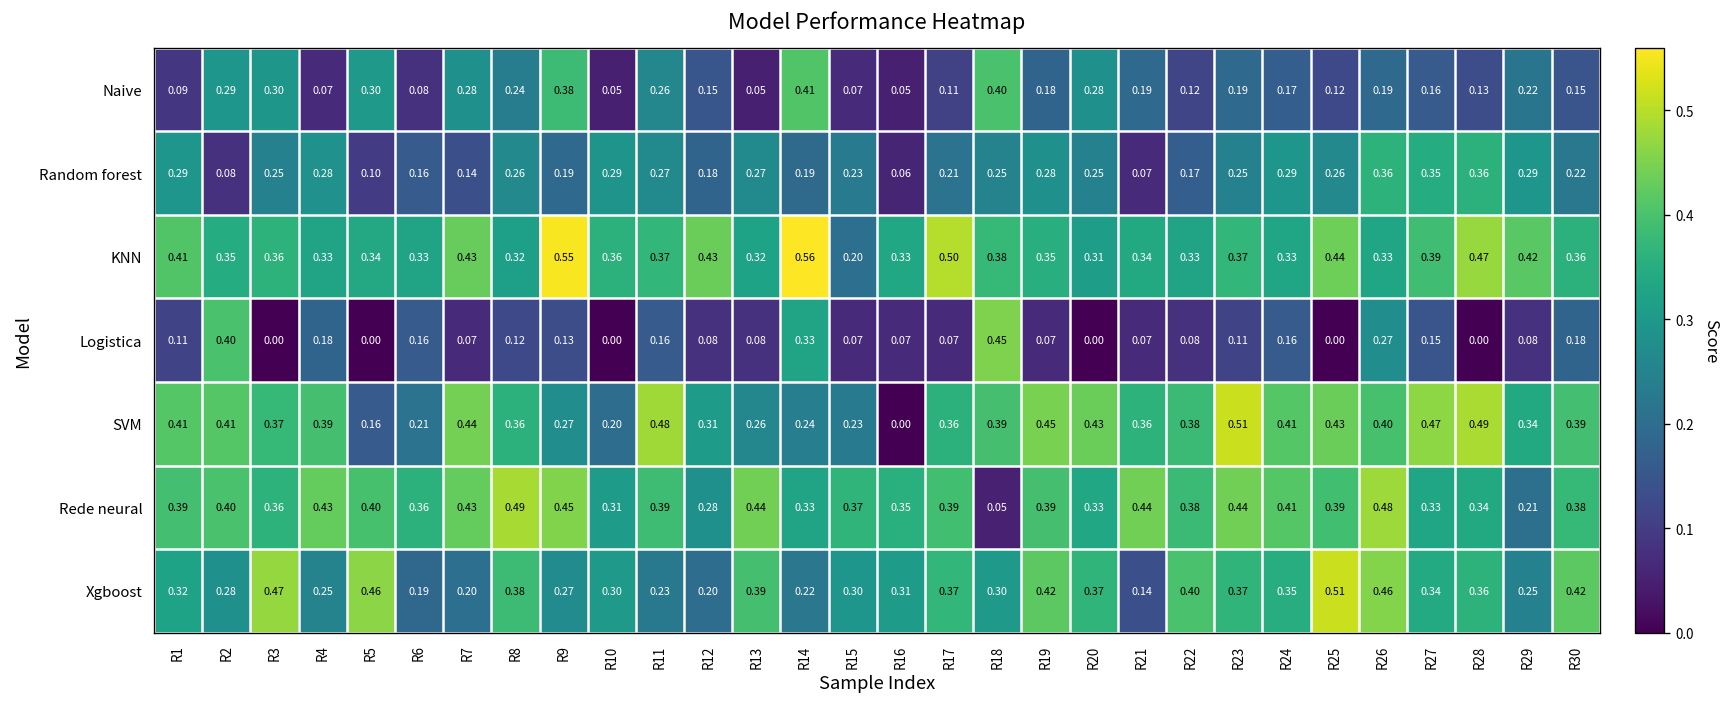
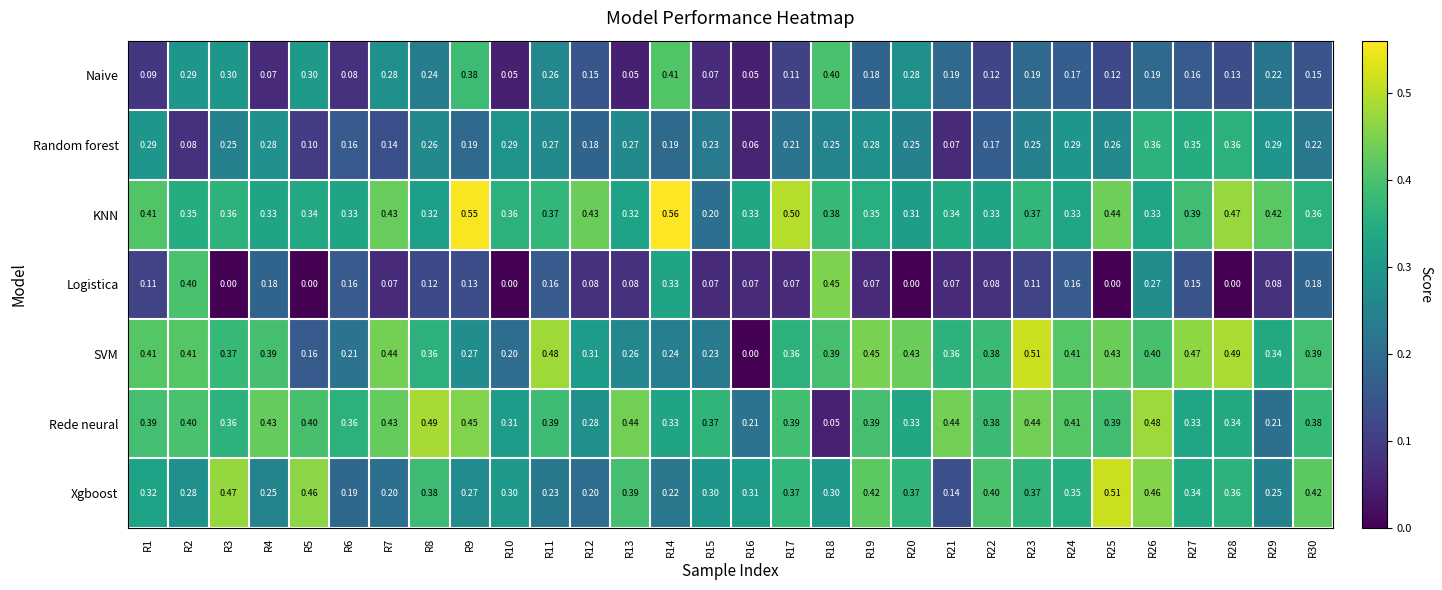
Rede neural, R16: 0.35 -> 0.21
